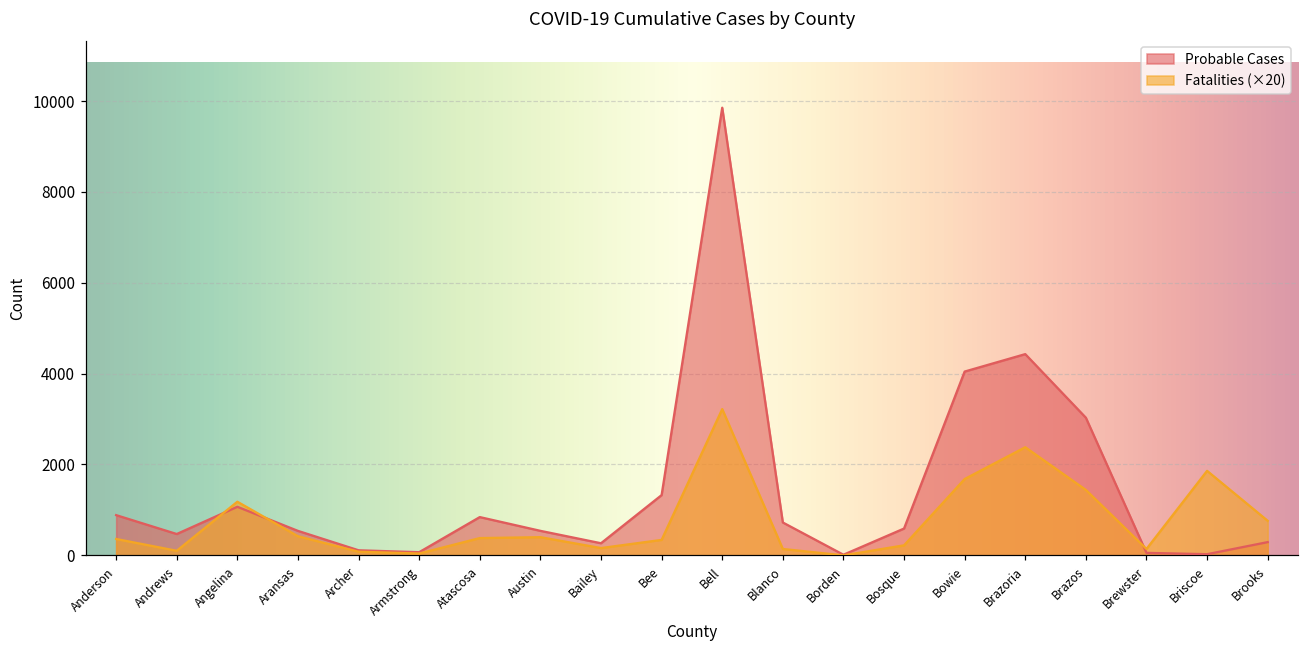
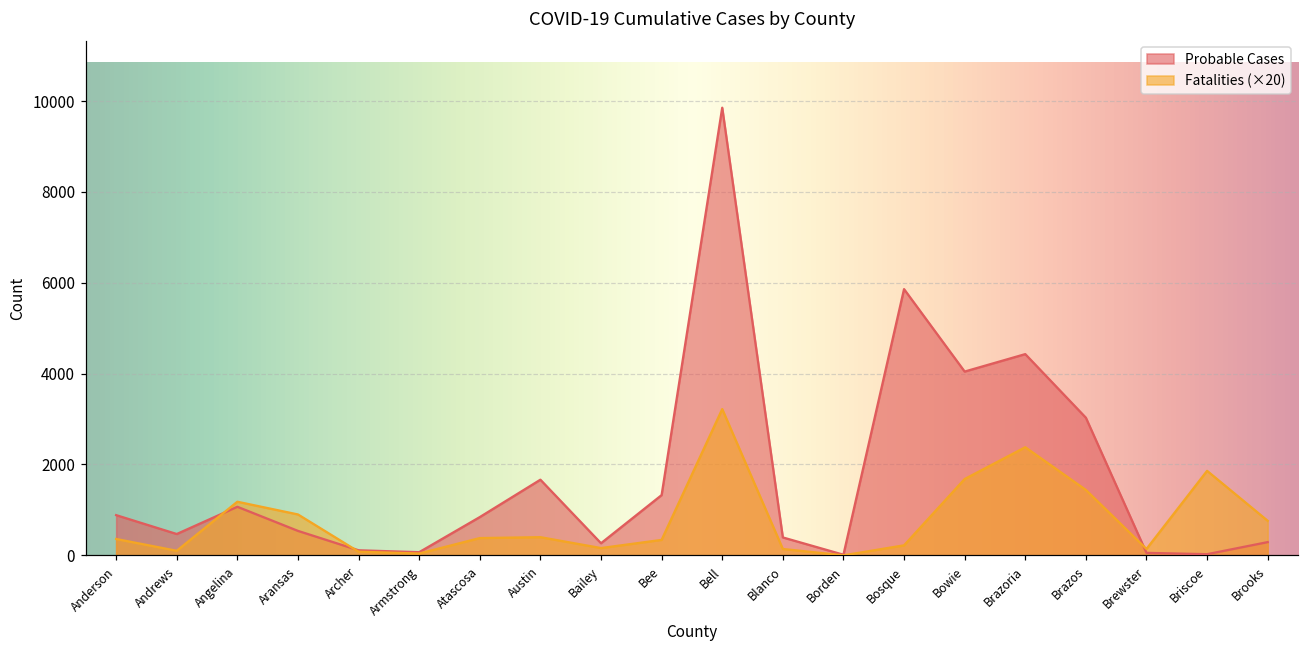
Fatalities (×20), Aransas: 400 -> 900
Probable Cases, Austin: 500 -> 1700
Probable Cases, Blanco: 700 -> 400
Probable Cases, Bosque: 600 -> 5900
